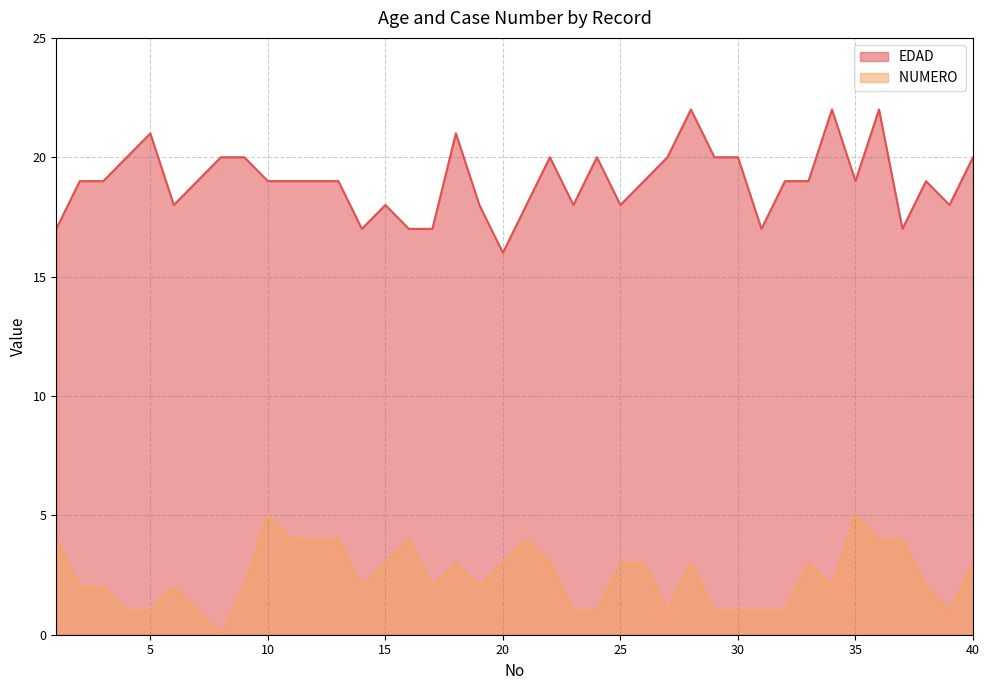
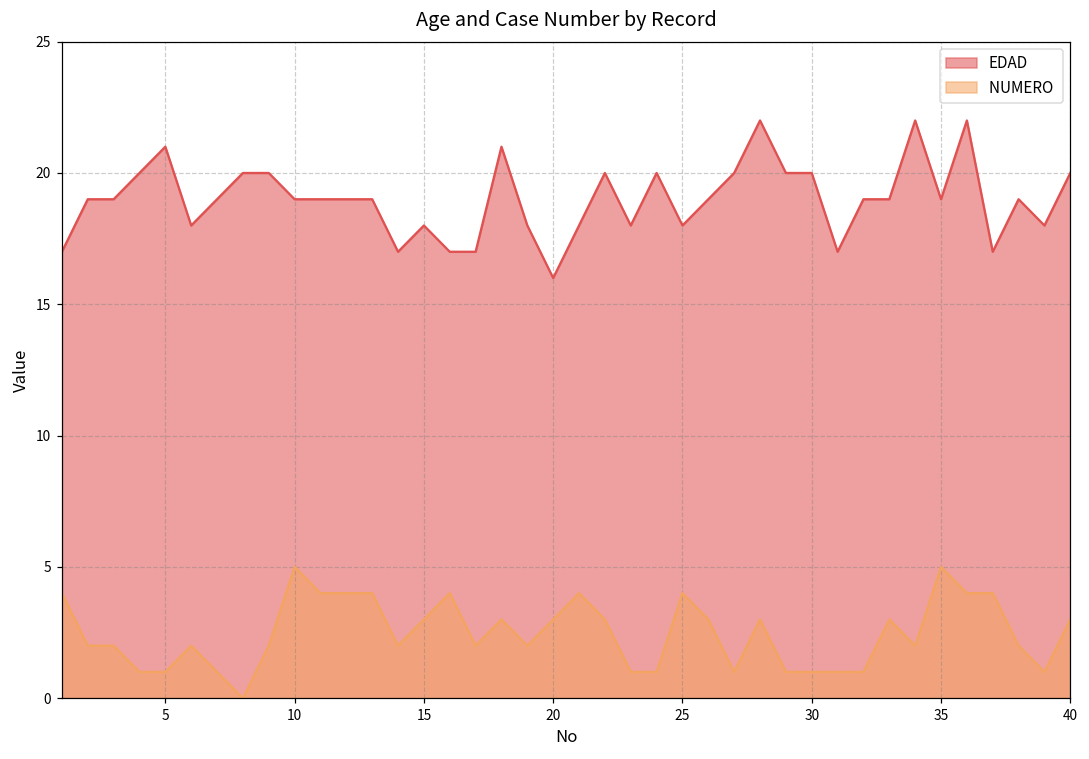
NUMERO, 25: 3 -> 4
